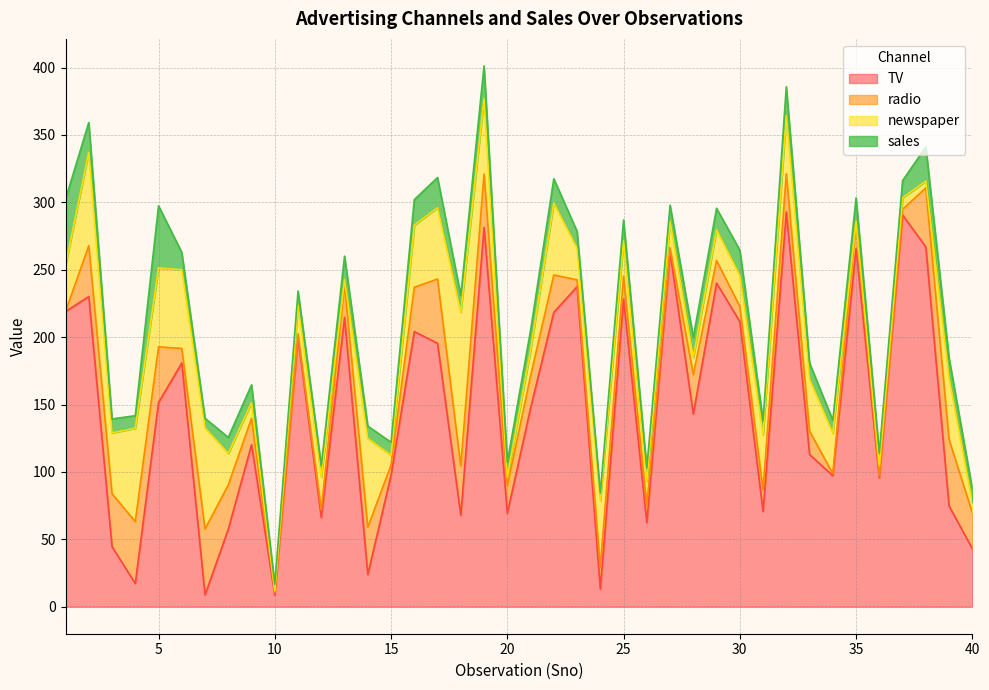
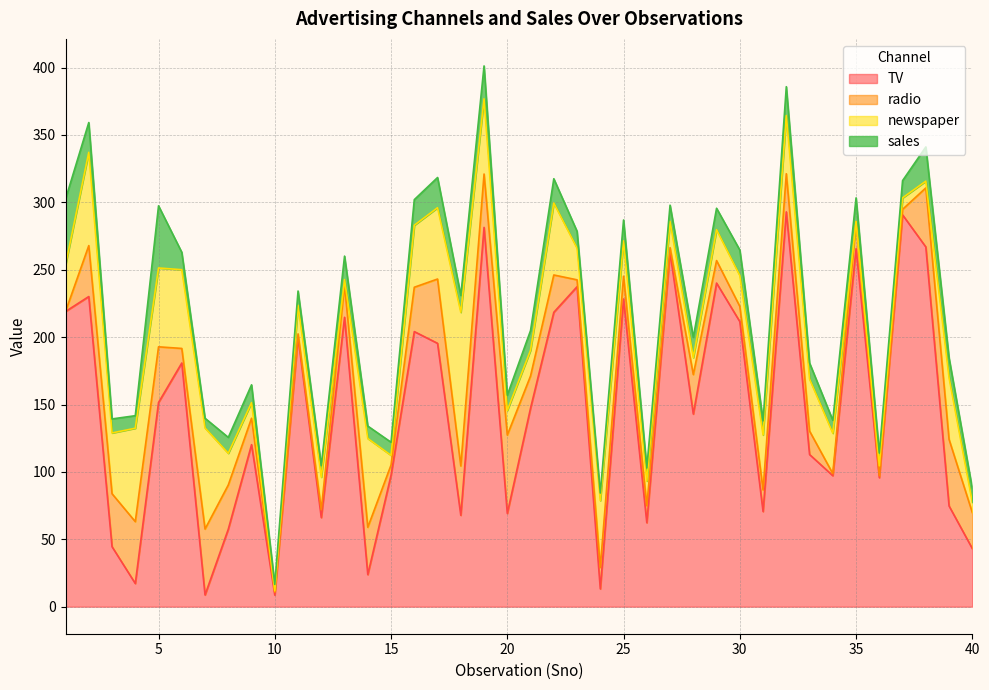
radio, 20: 21 -> 58
newspaper, 20: 6 -> 18
